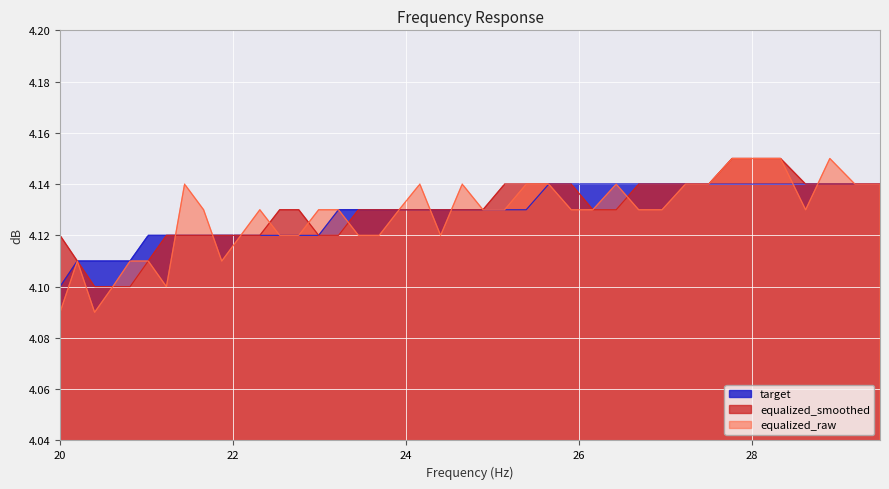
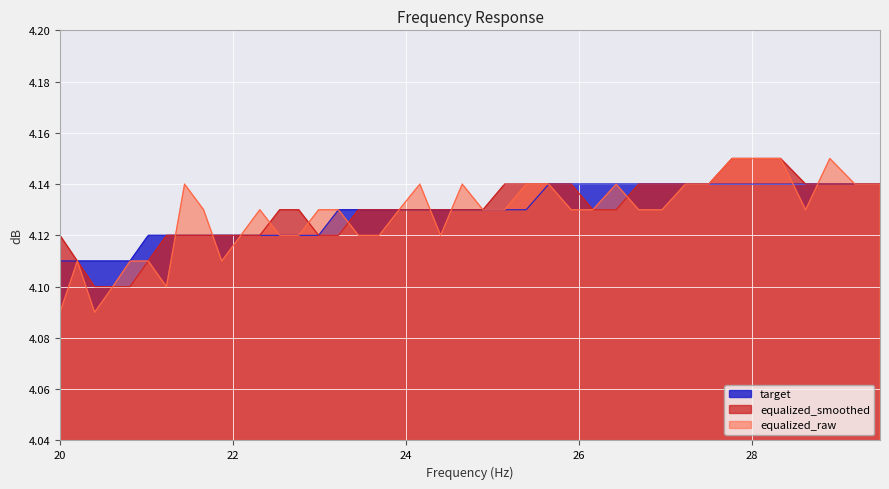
target, 20: 4.10 -> 4.11
